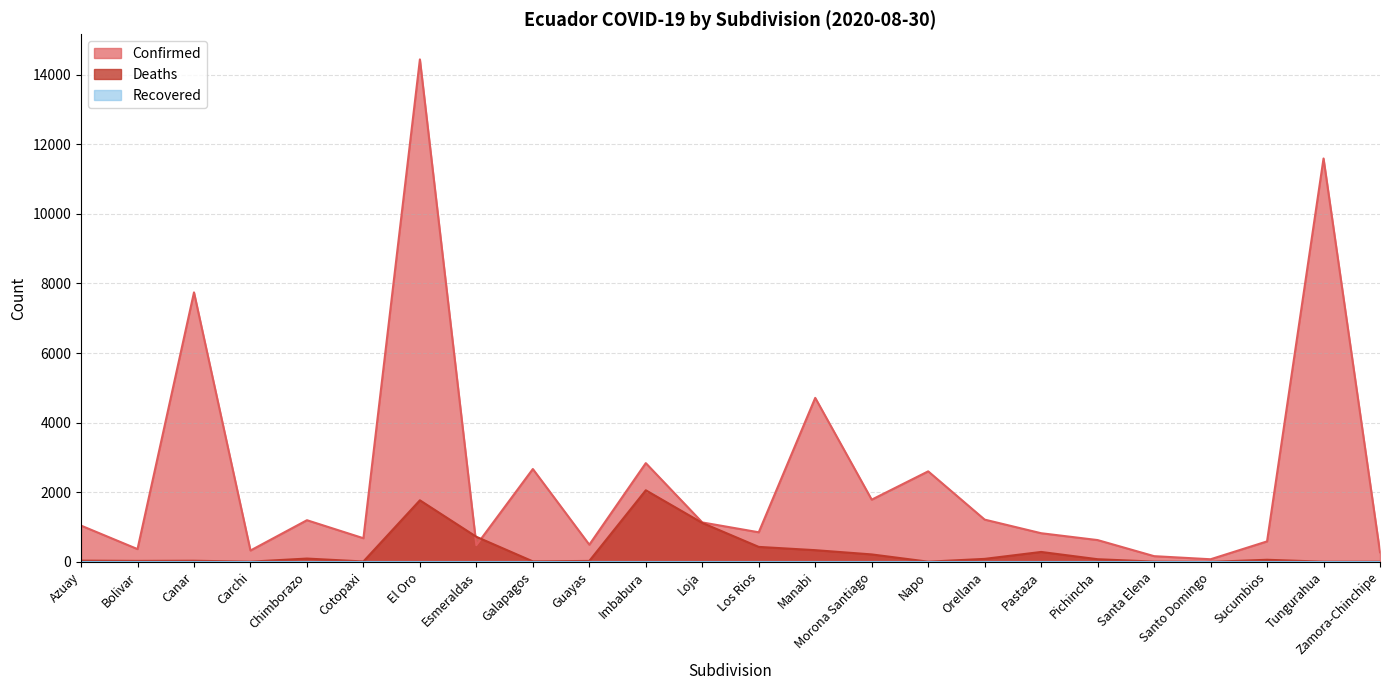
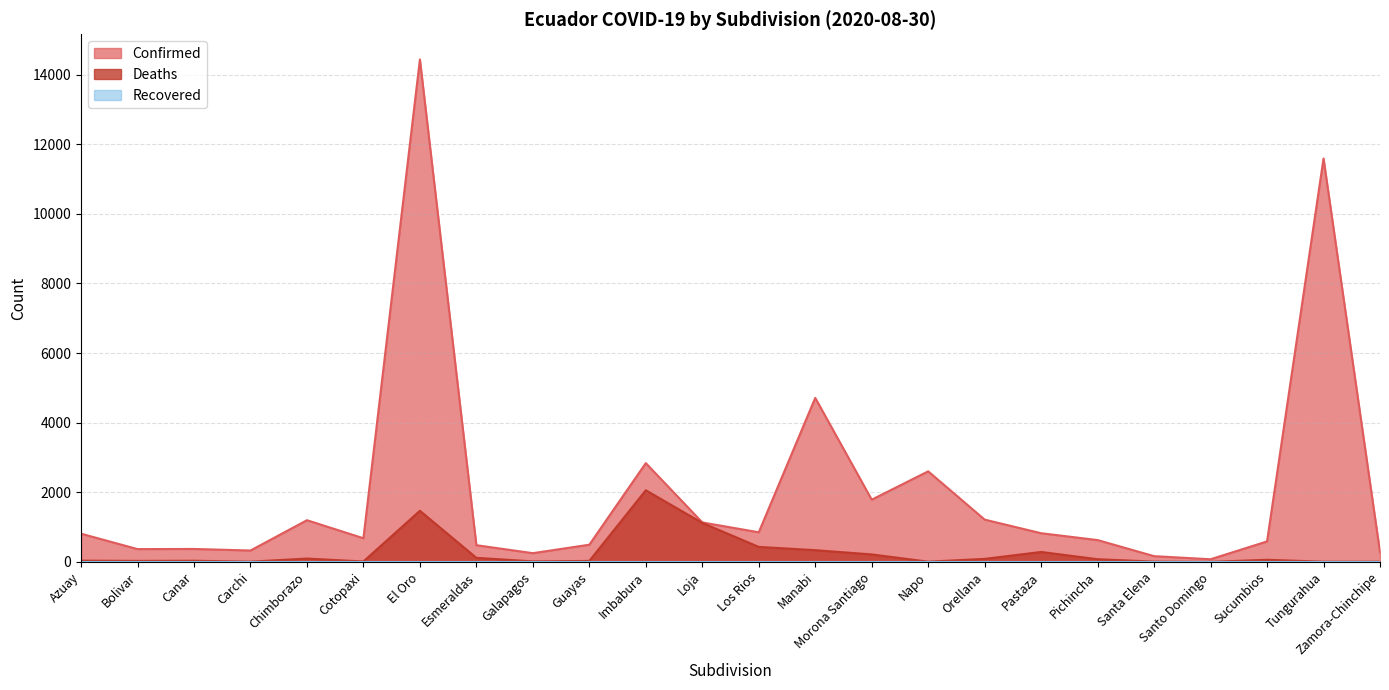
Confirmed, Azuay: 1000 -> 800
Confirmed, Canar: 7700 -> 400
Deaths, El Oro: 1800 -> 1500
Deaths, Esmeraldas: 700 -> 100
Confirmed, Galapagos: 2700 -> 300
